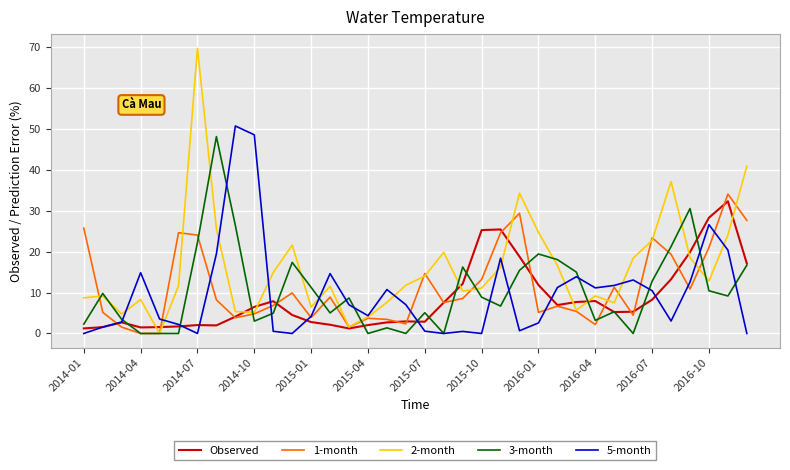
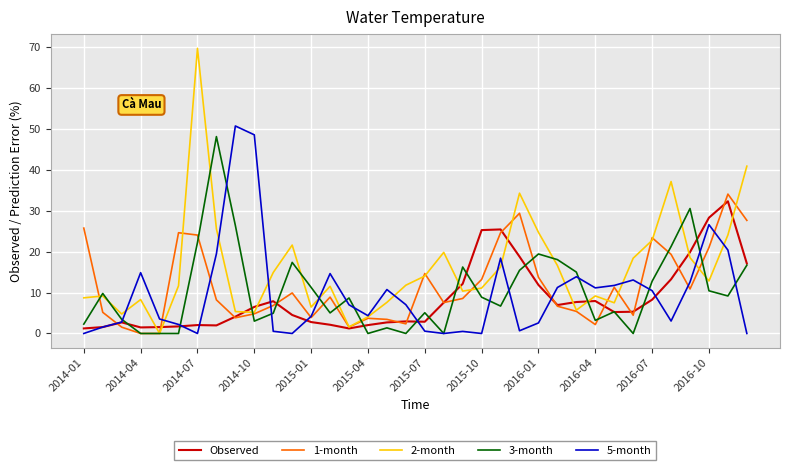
1-month, 2016-01: 5 -> 14
